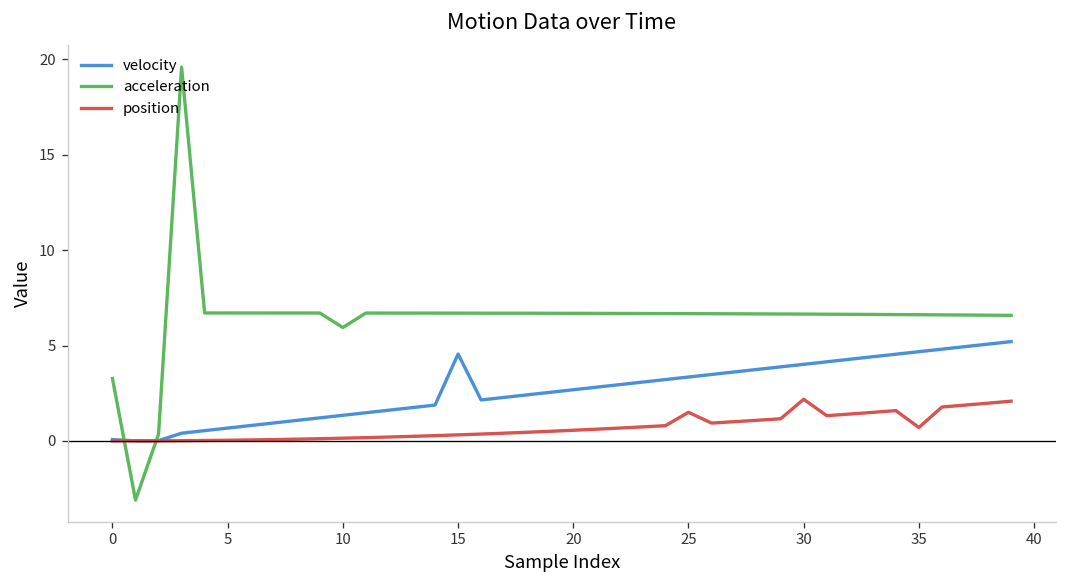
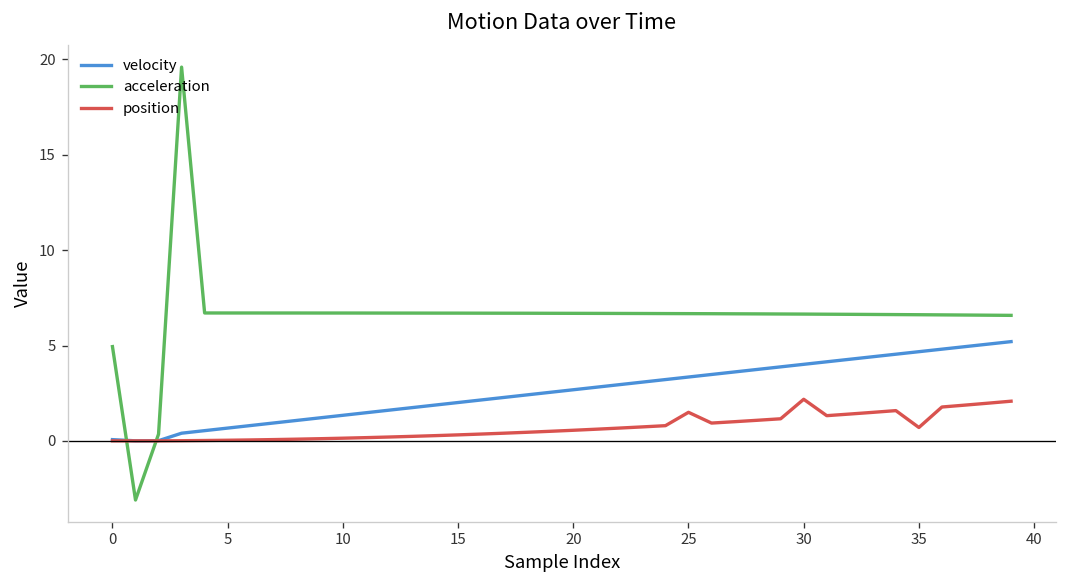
acceleration, 0: 3.3 -> 4.9
acceleration, 10: 5.9 -> 6.7
velocity, 15: 4.6 -> 2.0
